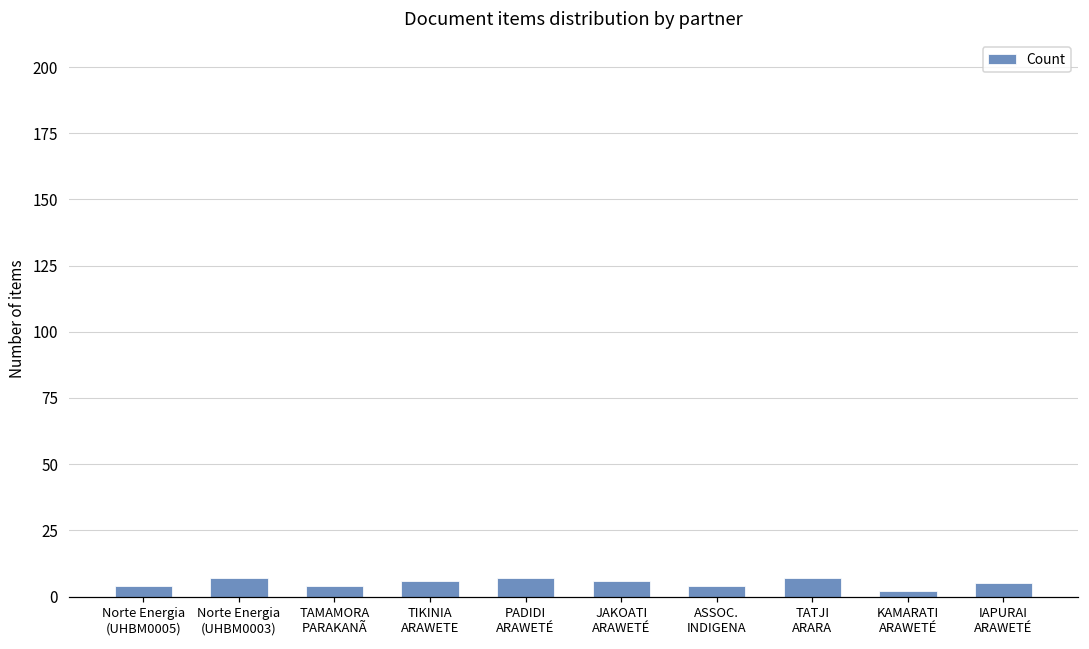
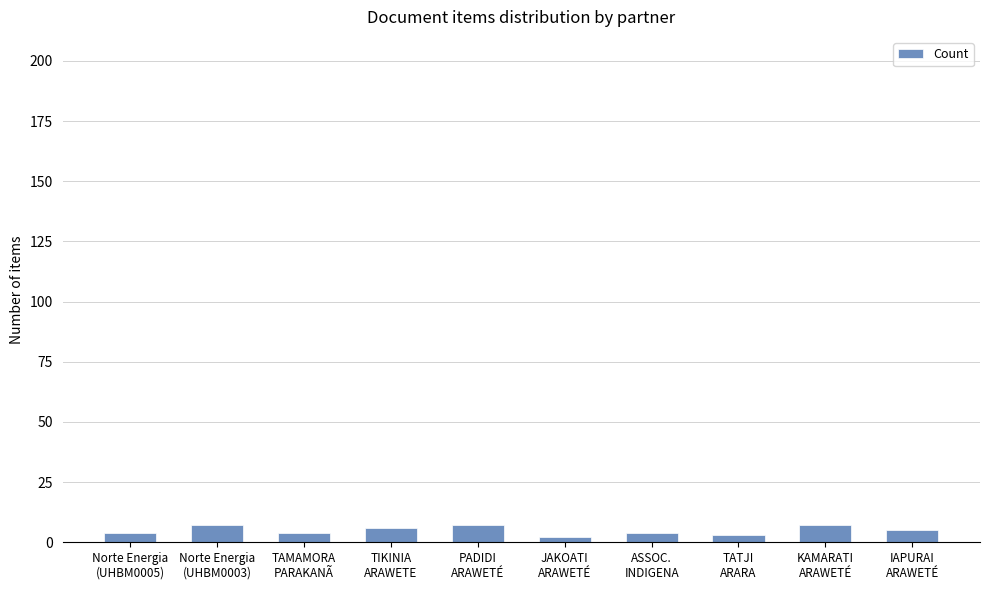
JAKOATI ARAWETÉ: 6 -> 2
TATJI ARARA: 7 -> 3
KAMARATI ARAWETÉ: 2 -> 7
